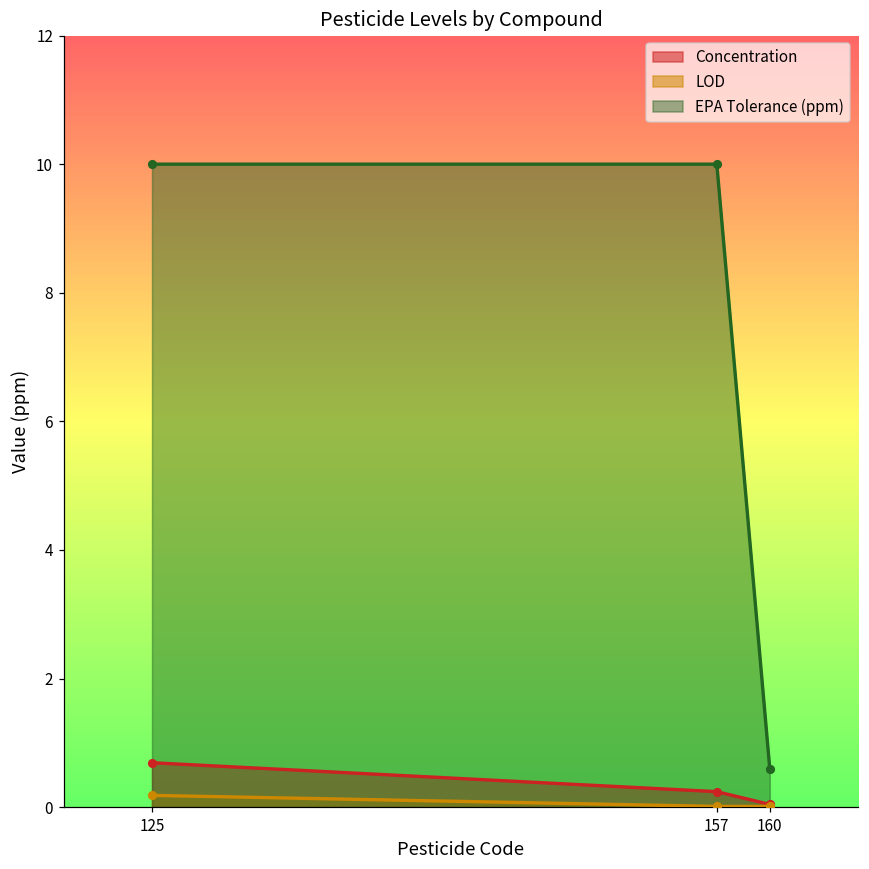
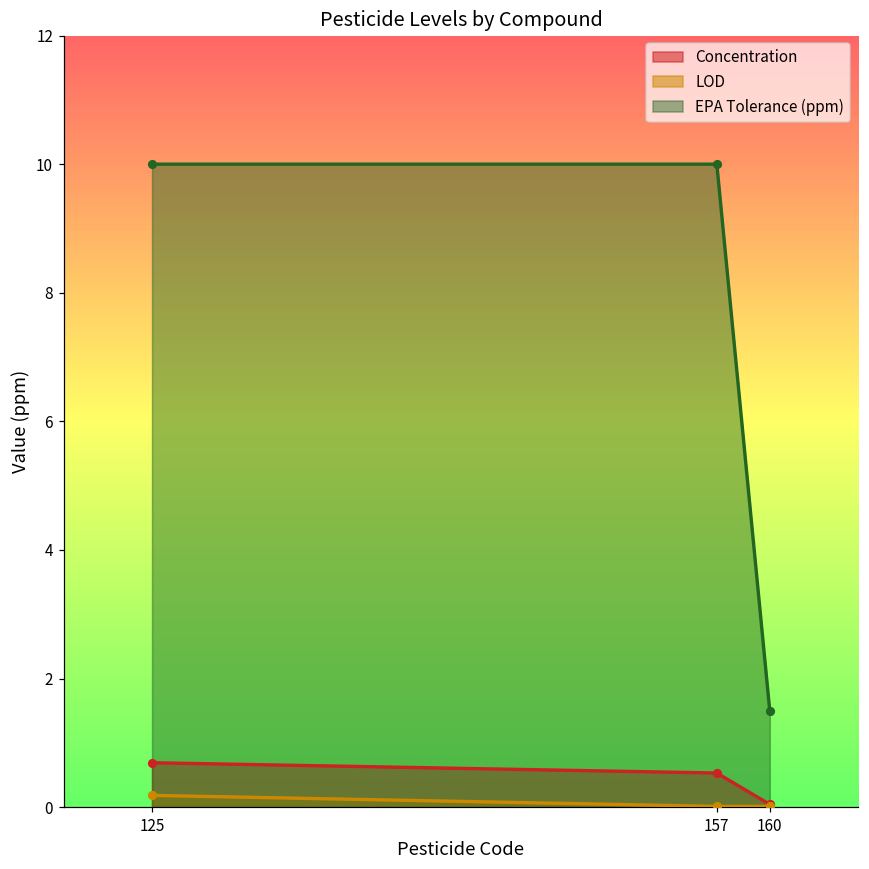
Concentration, 157: 0.2 -> 0.5
EPA Tolerance (ppm), 160: 0.6 -> 1.5
